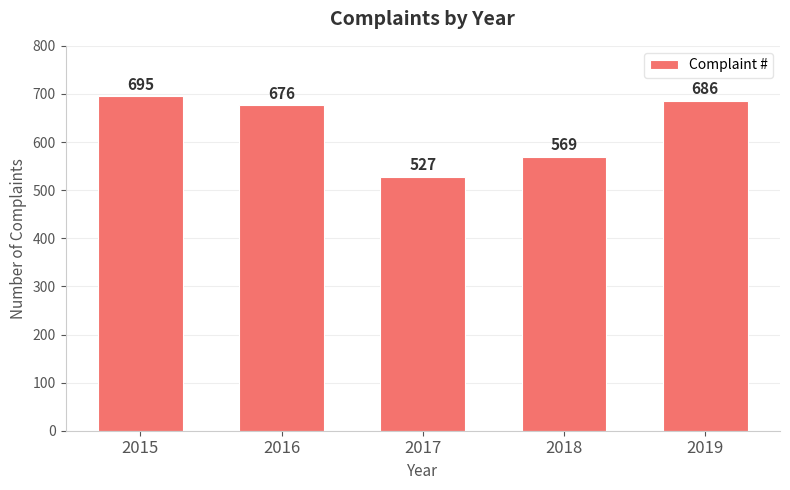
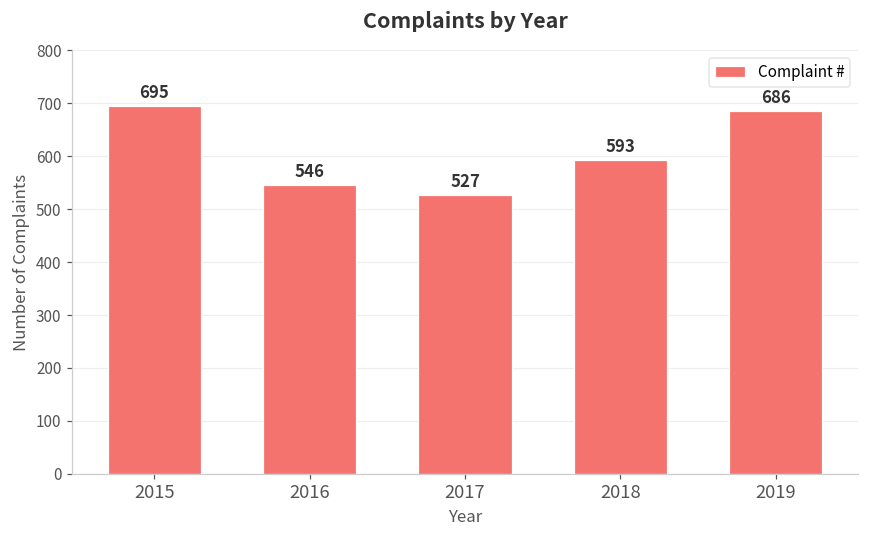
2016: 676 -> 546
2018: 569 -> 593
